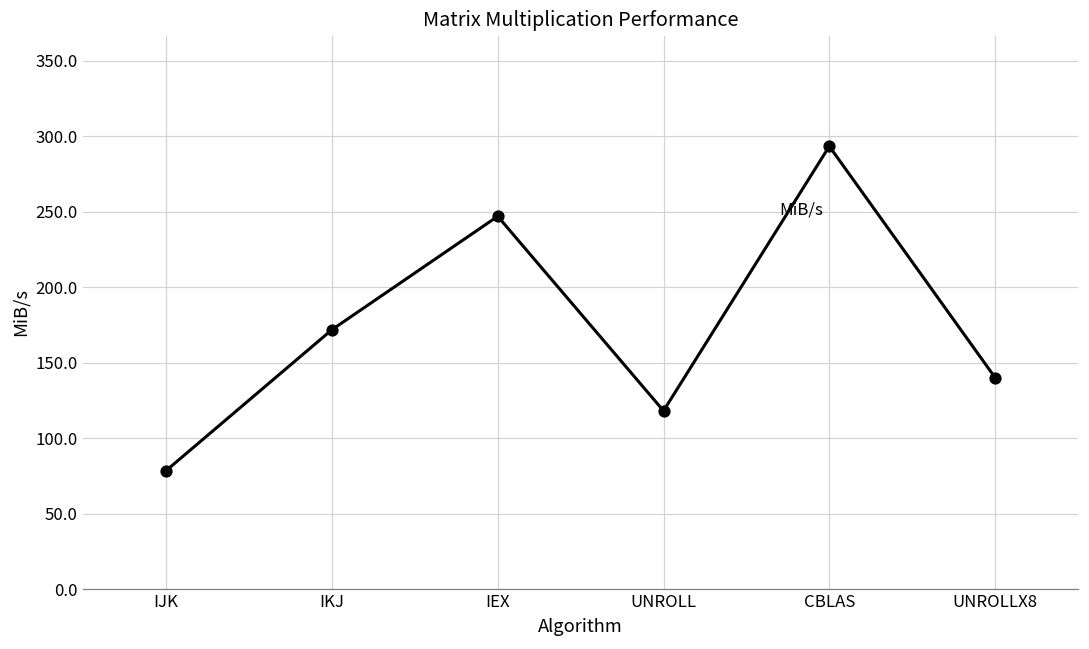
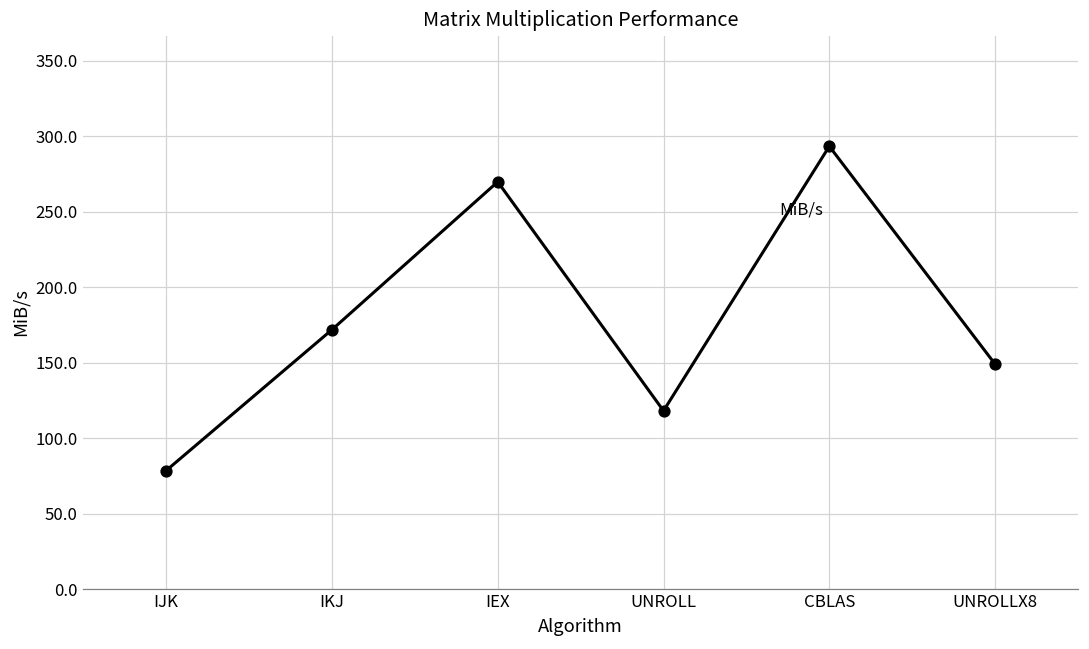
IEX: 247 -> 270
UNROLLX8: 140 -> 149
